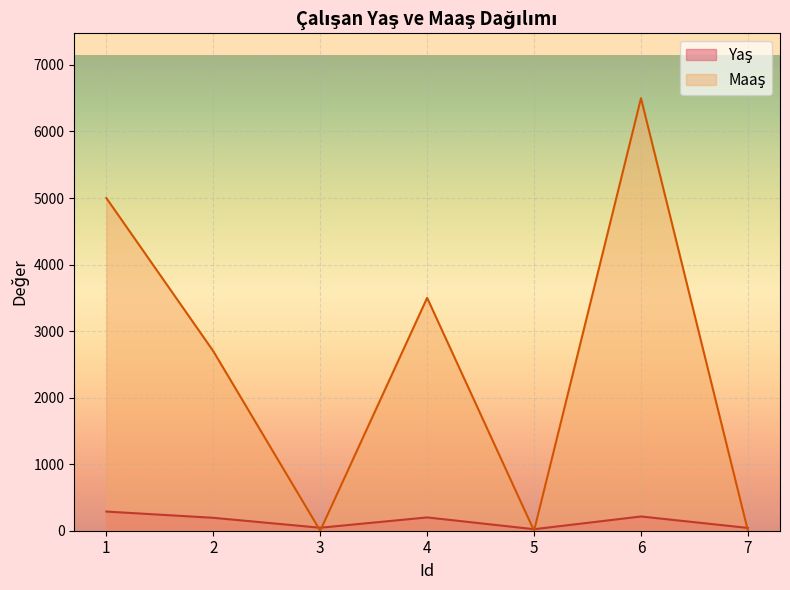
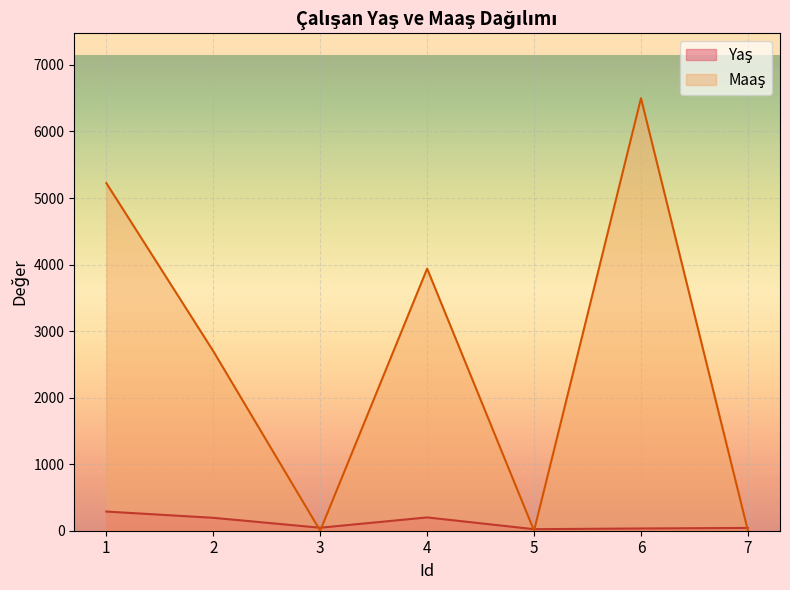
Maaş, 1: 5000 -> 5200
Maaş, 4: 3500 -> 3900
Yaş, 6: 200 -> 0
